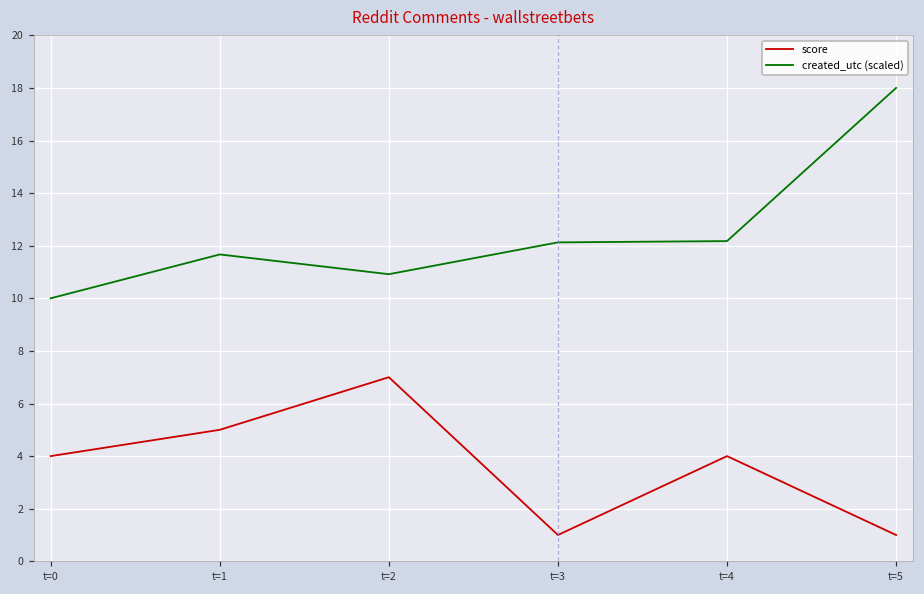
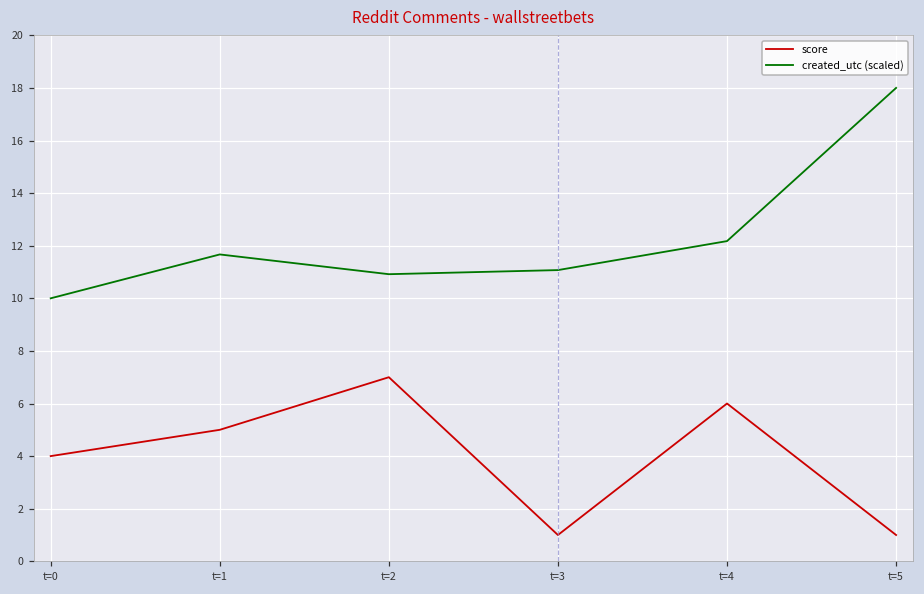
created_utc (scaled), t=3: 12.1 -> 11.1
score, t=4: 4 -> 6
